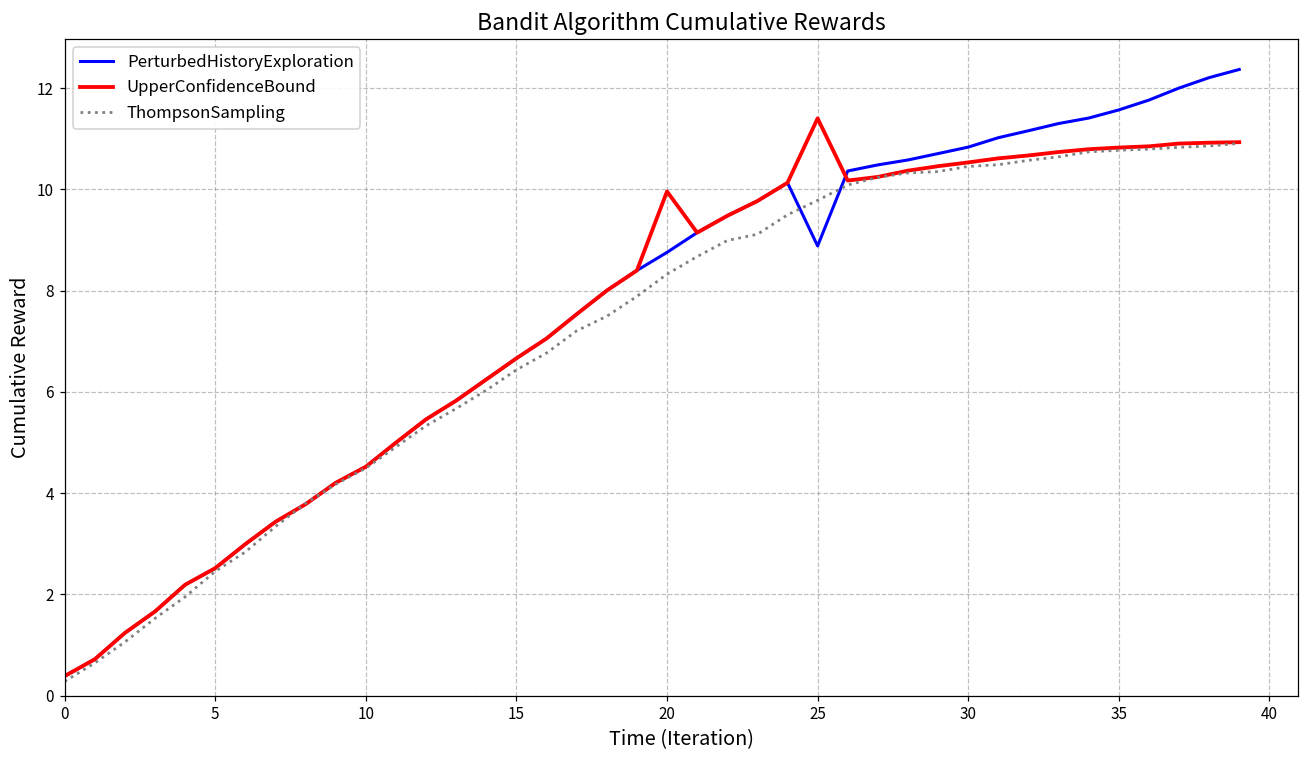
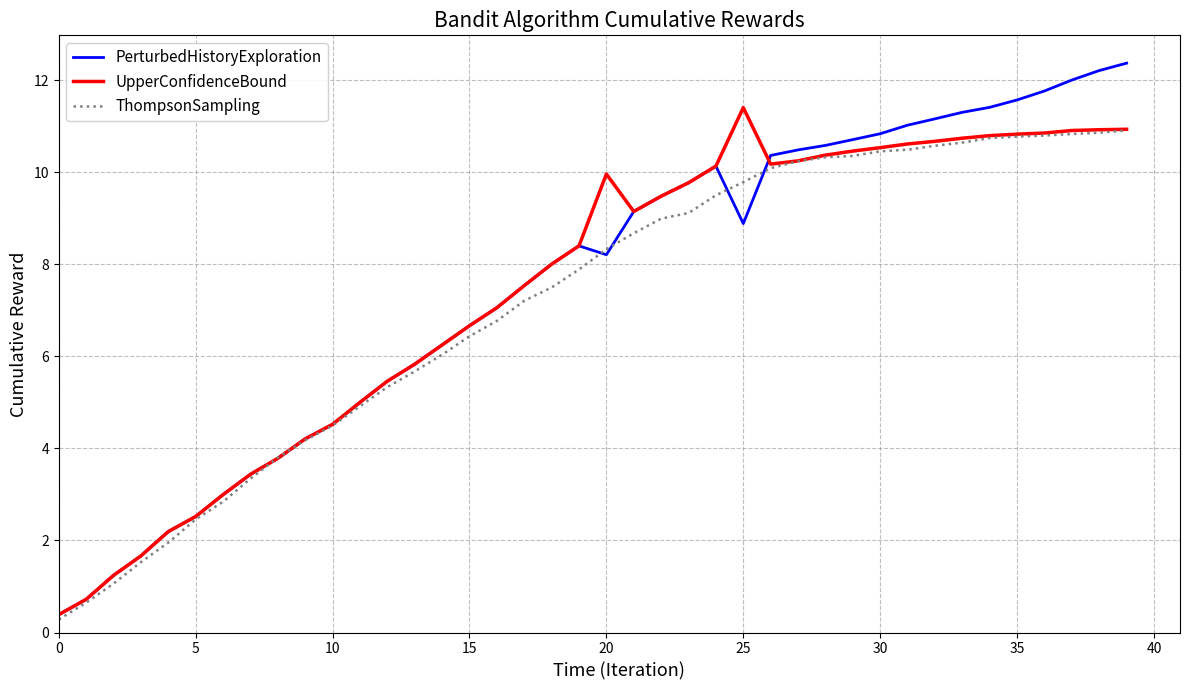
PerturbedHistoryExploration, 20: 8.8 -> 8.2
